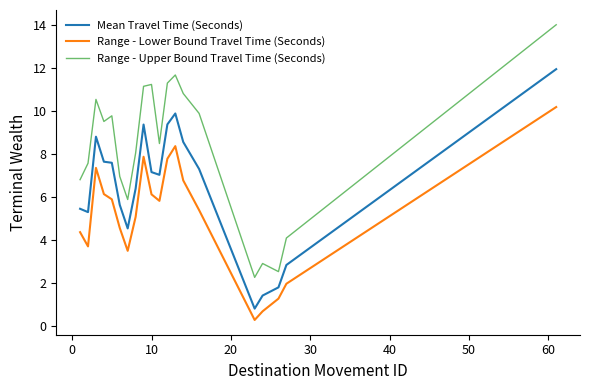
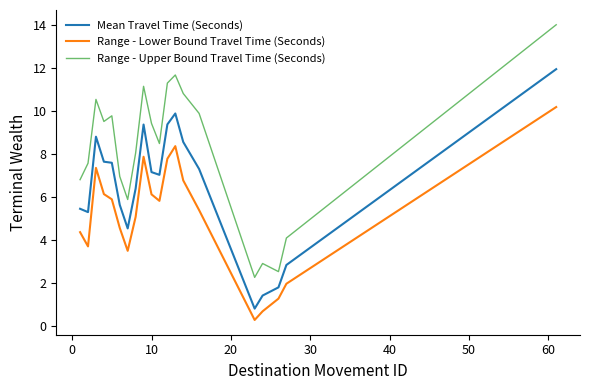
Range - Upper Bound Travel Time (Seconds), 10: 11.2 -> 9.4
